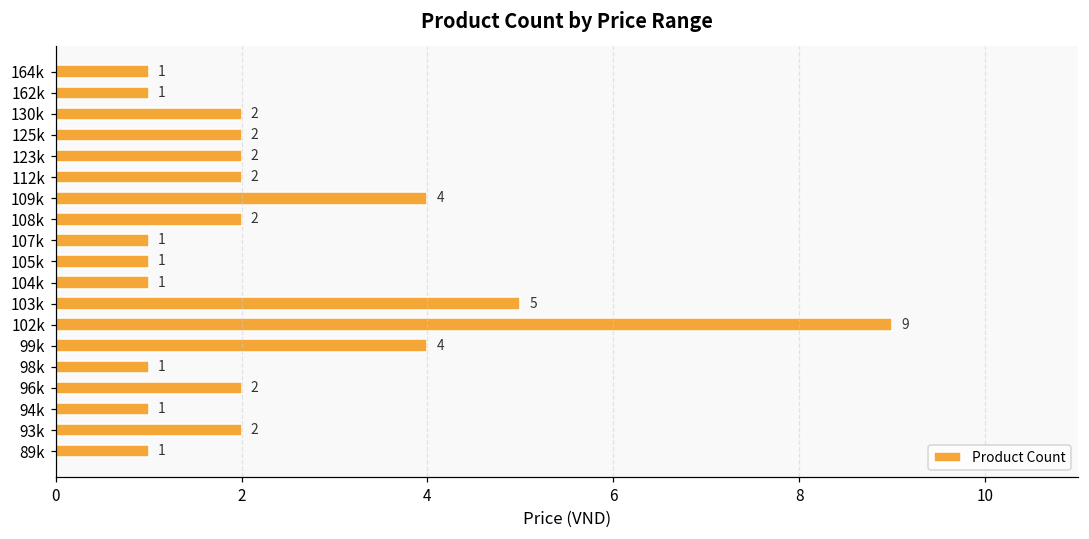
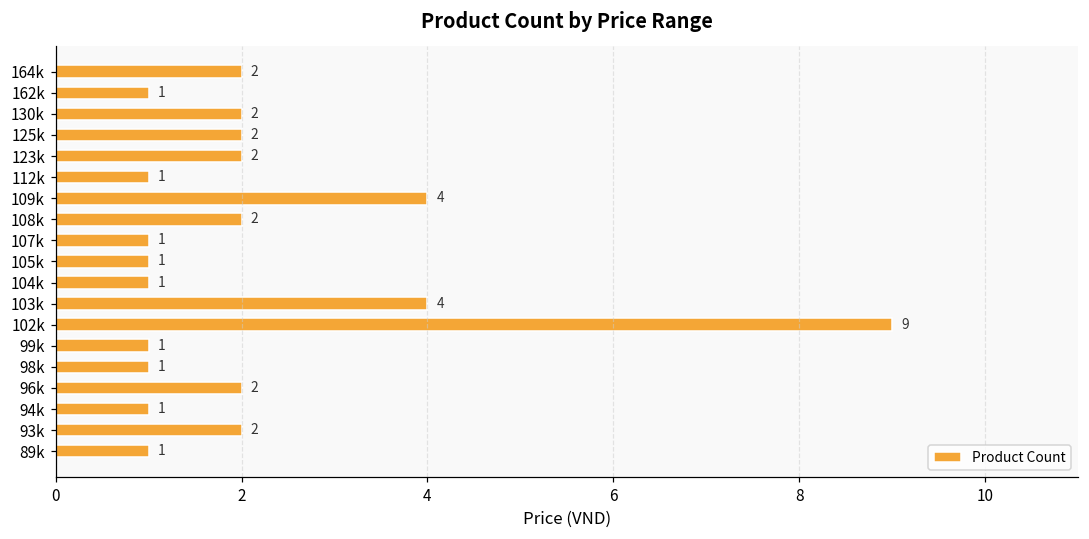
164k: 1 -> 2
112k: 2 -> 1
103k: 5 -> 4
99k: 4 -> 1
